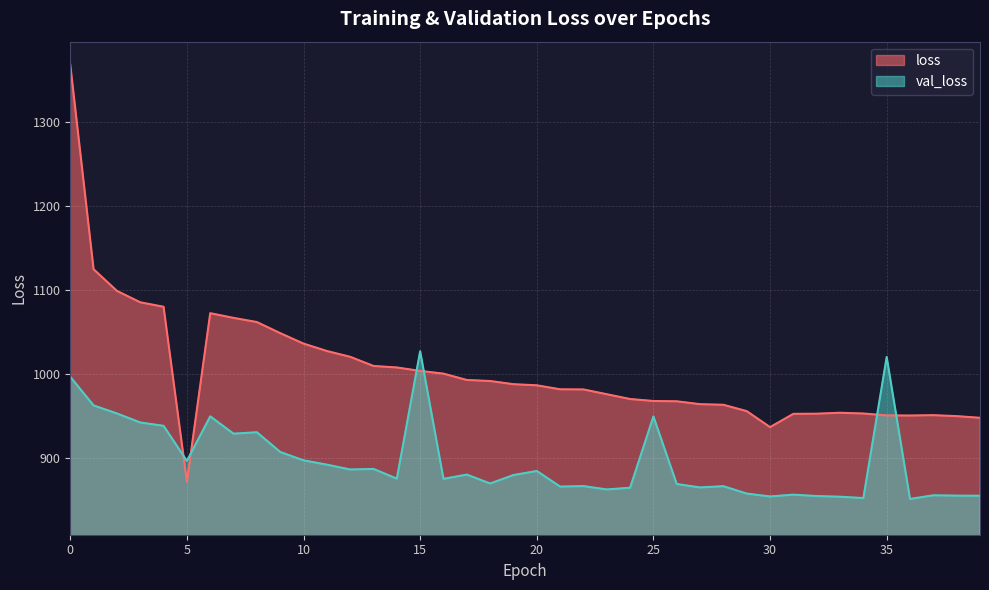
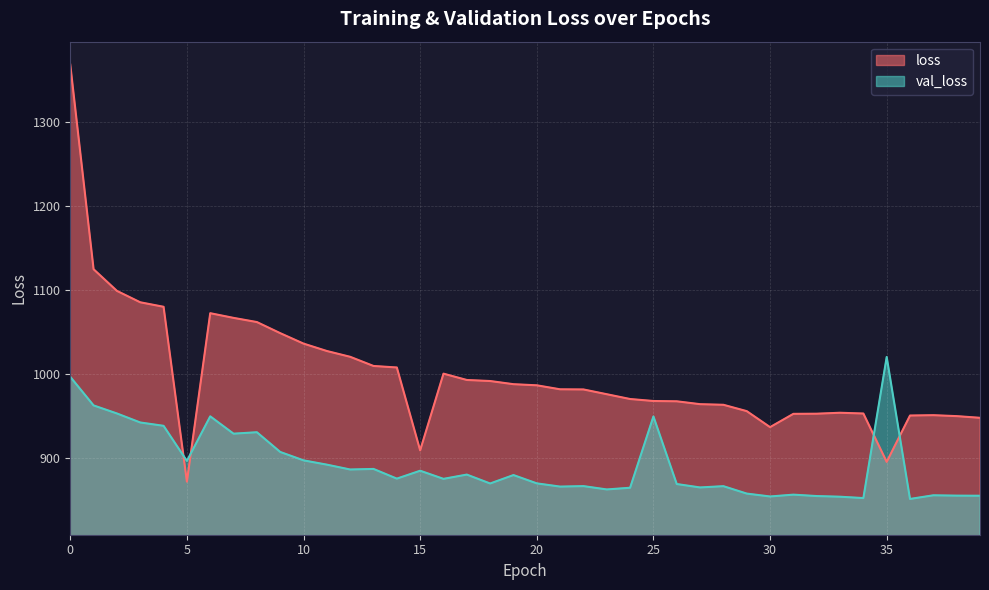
loss, 15: 1000 -> 910
val_loss, 15: 1030 -> 880
val_loss, 20: 880 -> 870
loss, 35: 950 -> 900
